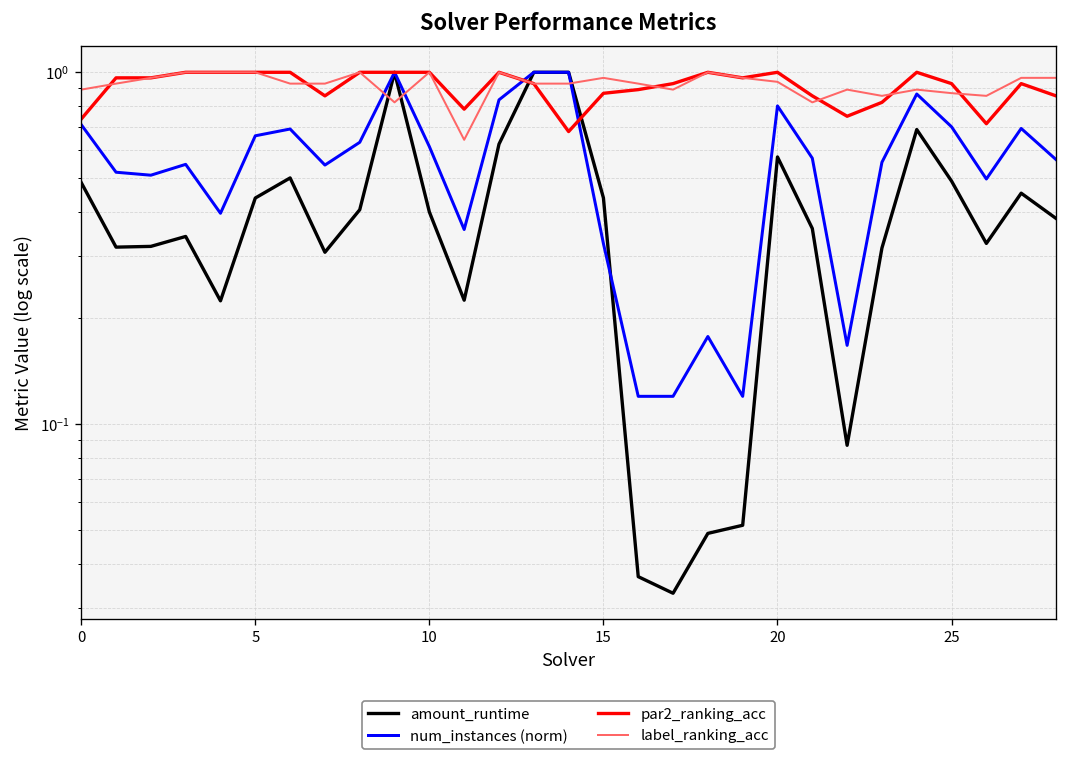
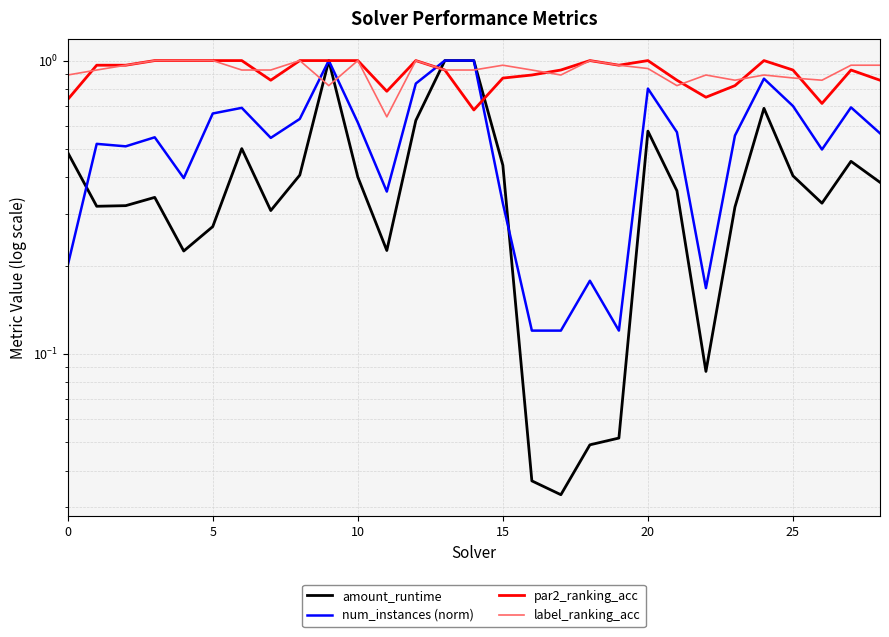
num_instances (norm), 0: 0.71 -> 0.20
amount_runtime, 5: 0.44 -> 0.27
amount_runtime, 25: 0.49 -> 0.40
